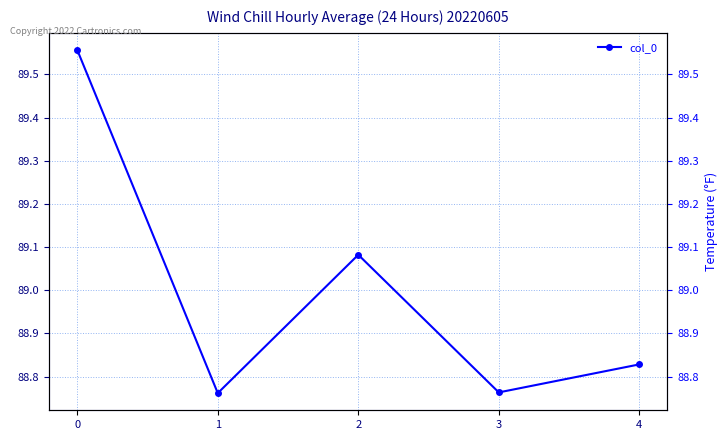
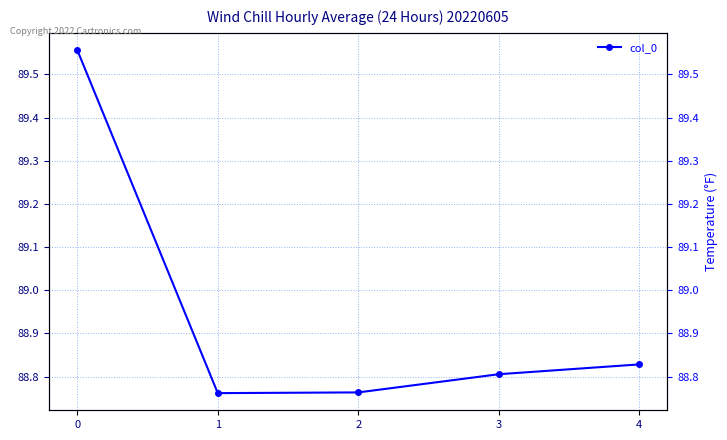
2: 89.08 -> 88.76
3: 88.76 -> 88.81
